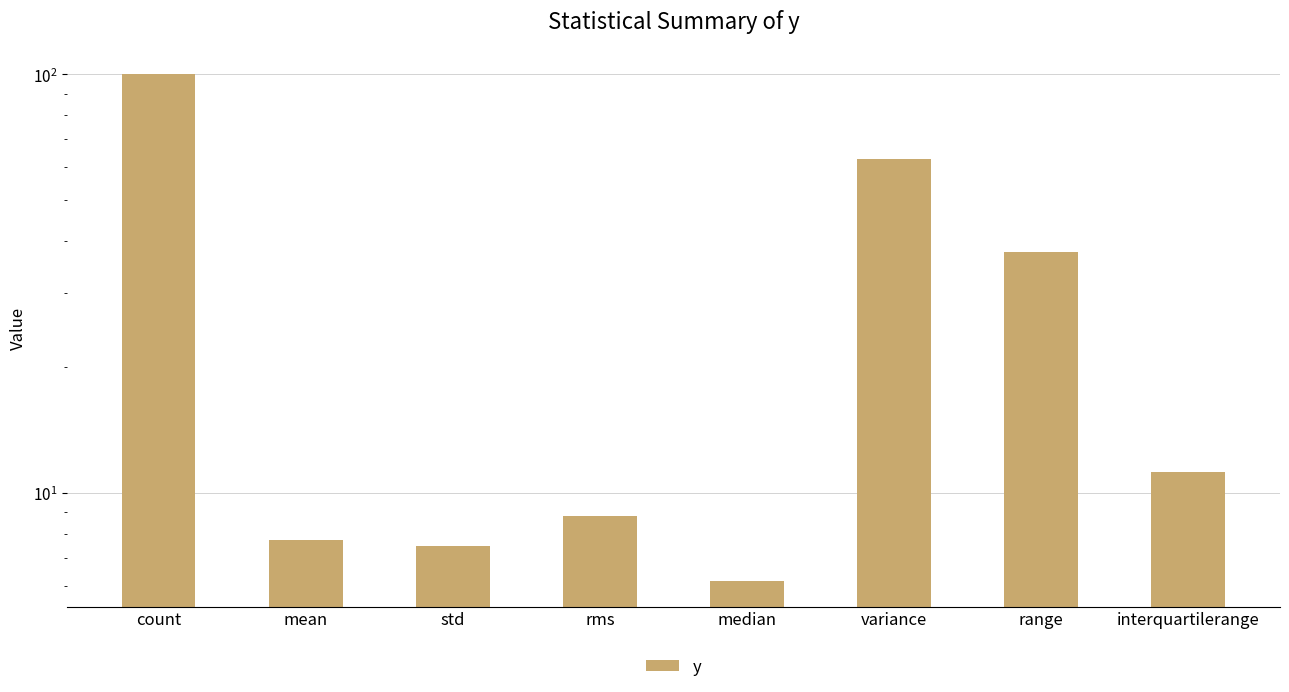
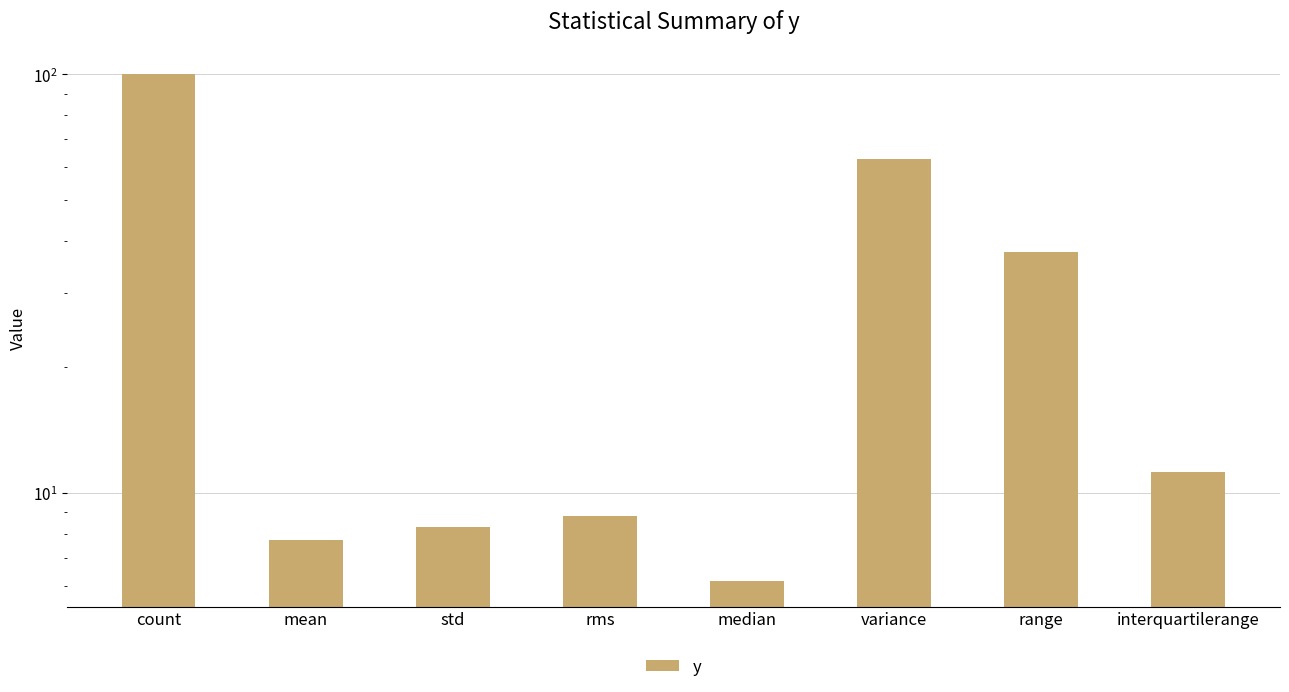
std: 7.5 -> 8.3
